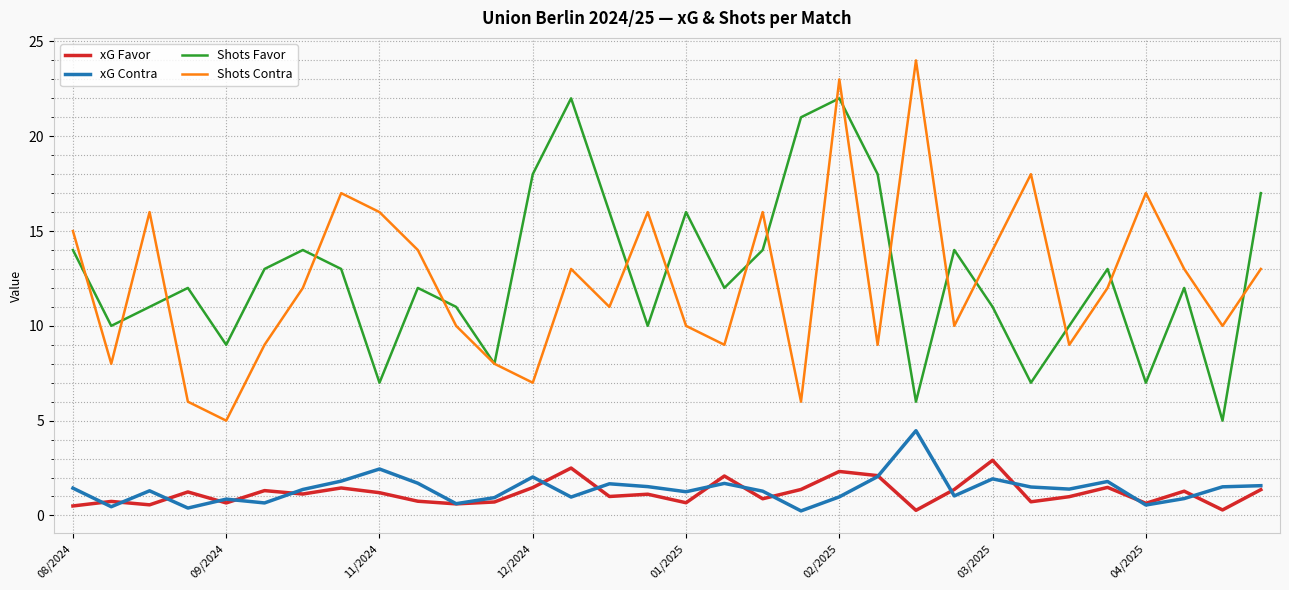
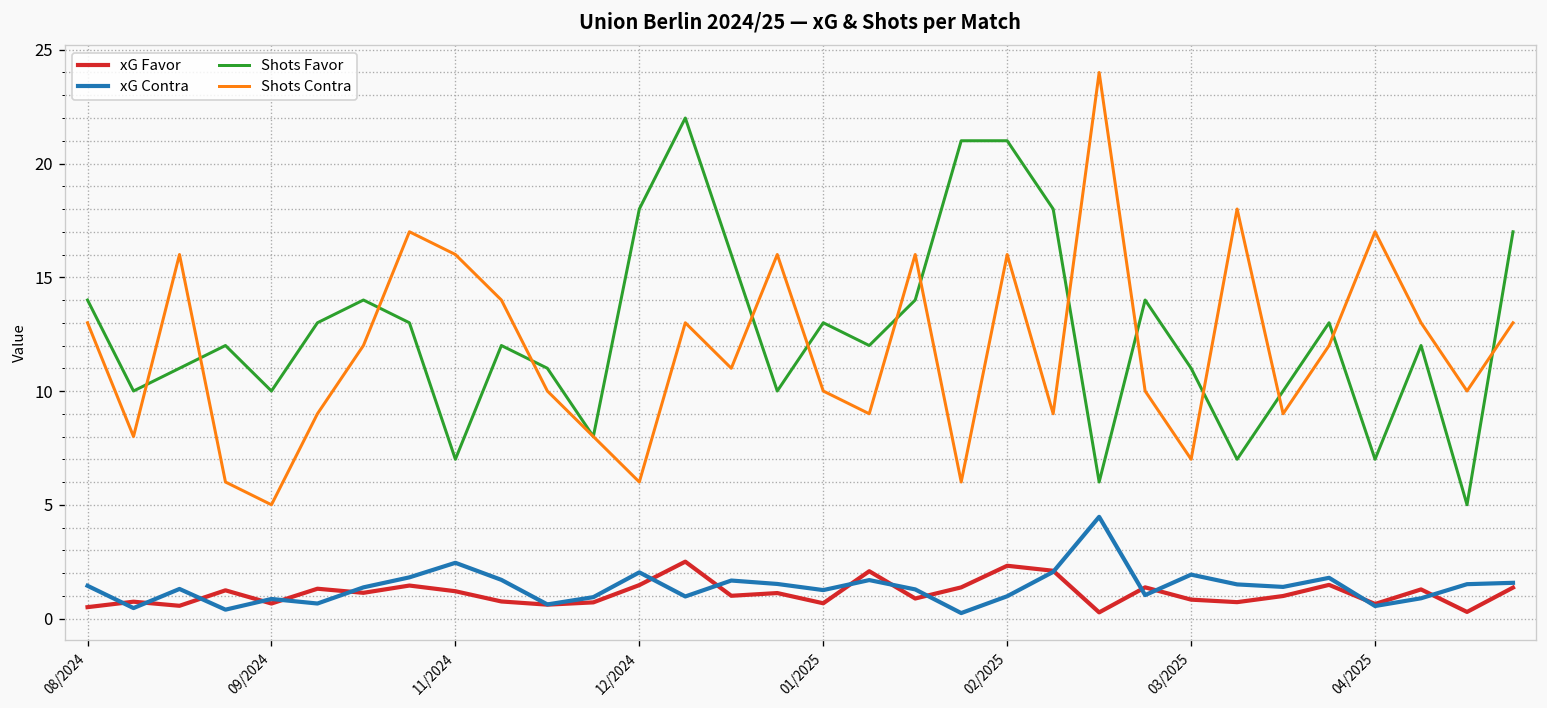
Shots Contra, 08/2024: 15 -> 13
Shots Favor, 09/2024: 9 -> 10
Shots Contra, 12/2024: 7 -> 6
Shots Favor, 01/2025: 16 -> 13
Shots Favor, 02/2025: 22 -> 21
Shots Contra, 02/2025: 23 -> 16
xG Favor, 03/2025: 2.9 -> 0.8
Shots Contra, 03/2025: 14 -> 7
